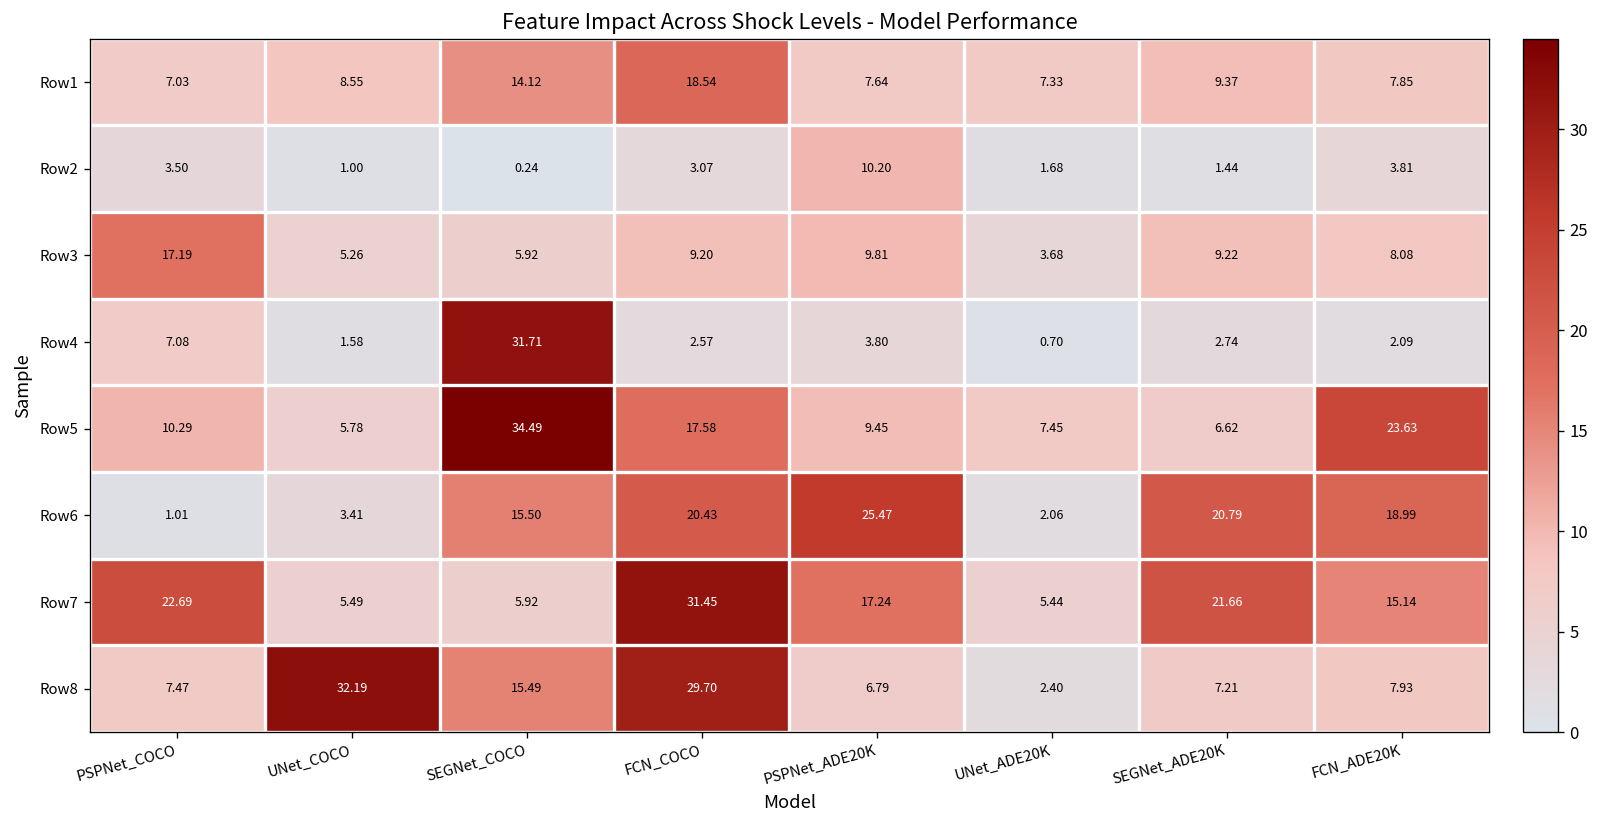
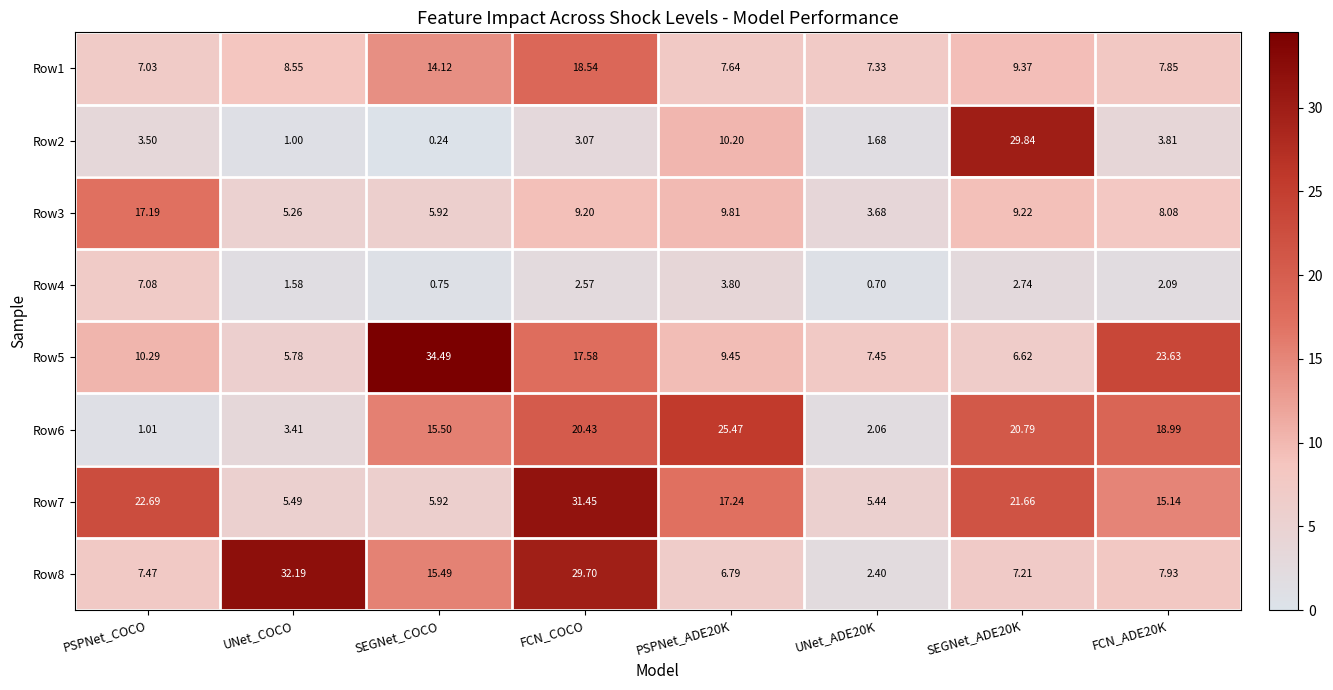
Row2, SEGNet_ADE20K: 1.44 -> 29.84
Row4, SEGNet_COCO: 31.71 -> 0.75
